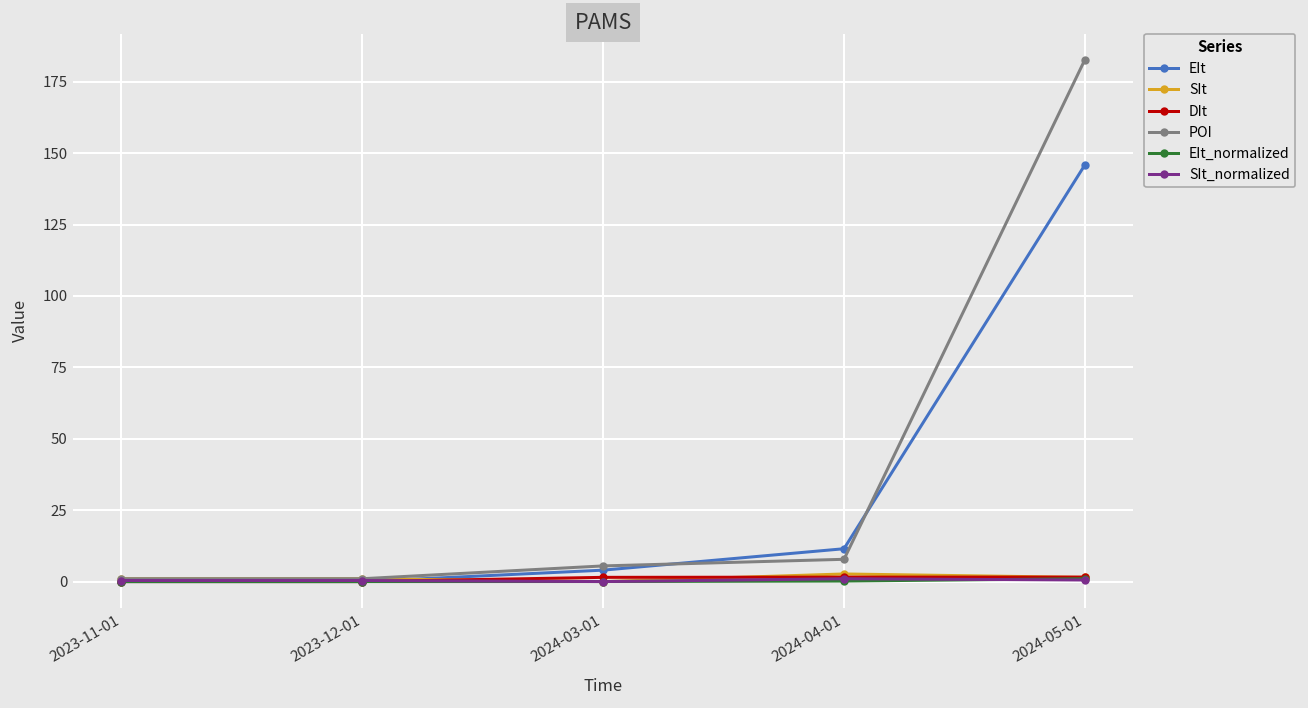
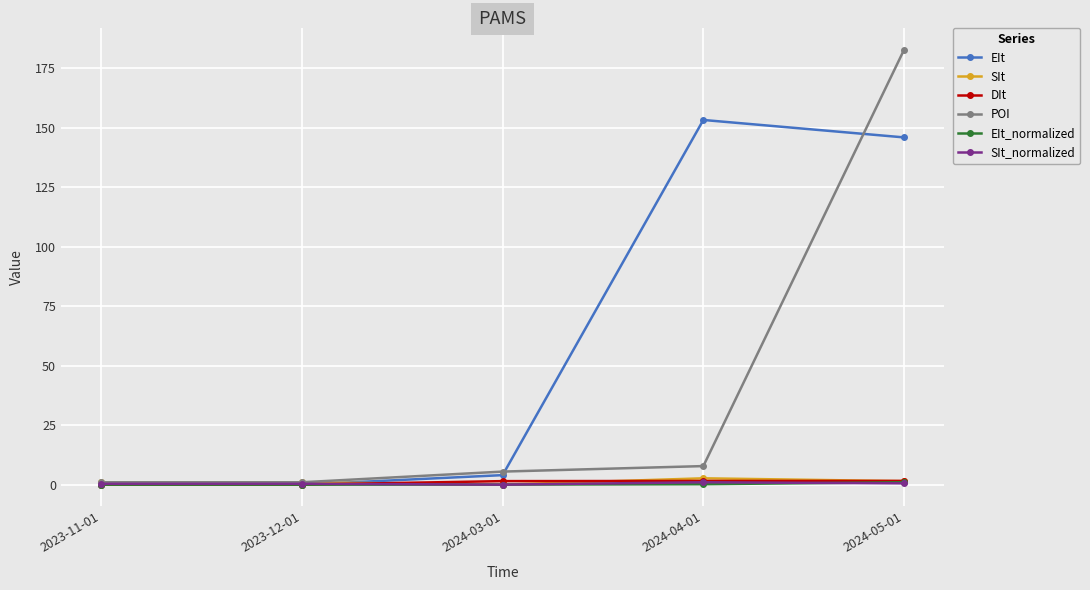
EIt, 2024-04-01: 12 -> 153
